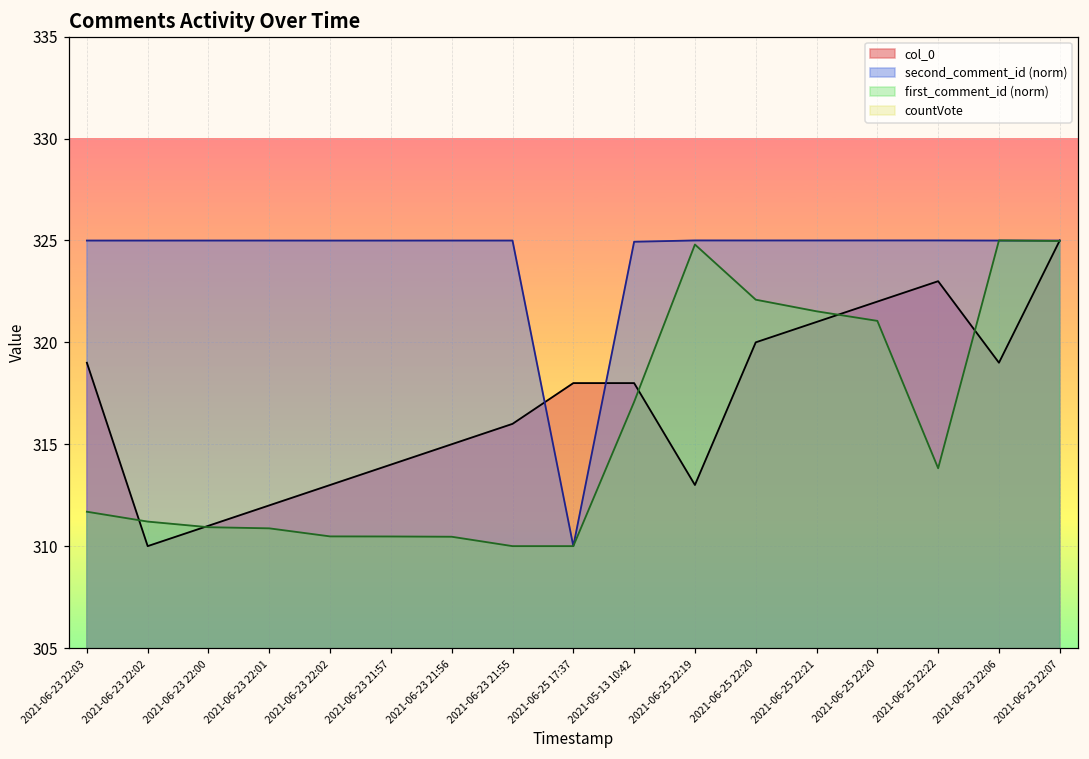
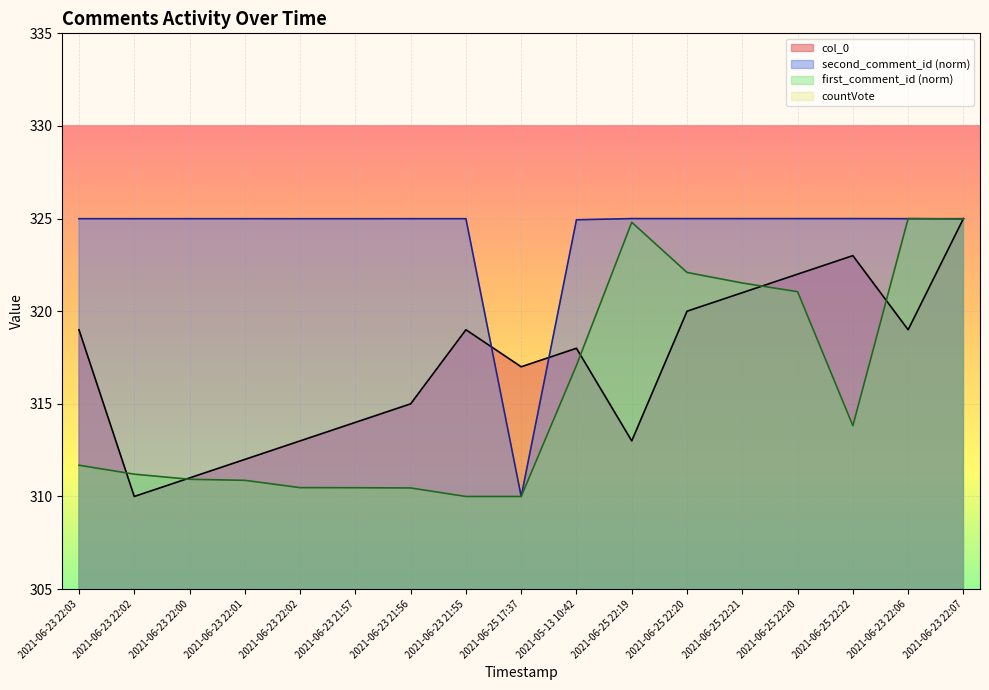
col_0, 2021-06-23 21:55: 316 -> 319
col_0, 2021-06-25 17:37: 318 -> 317
